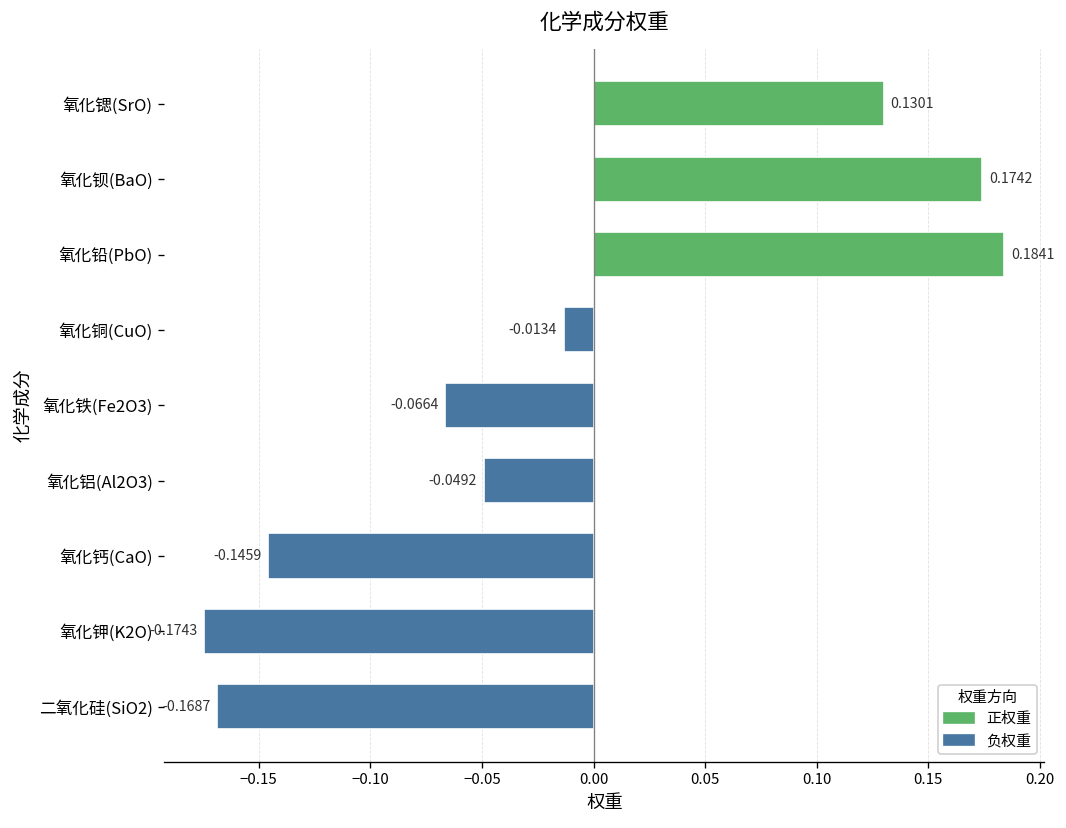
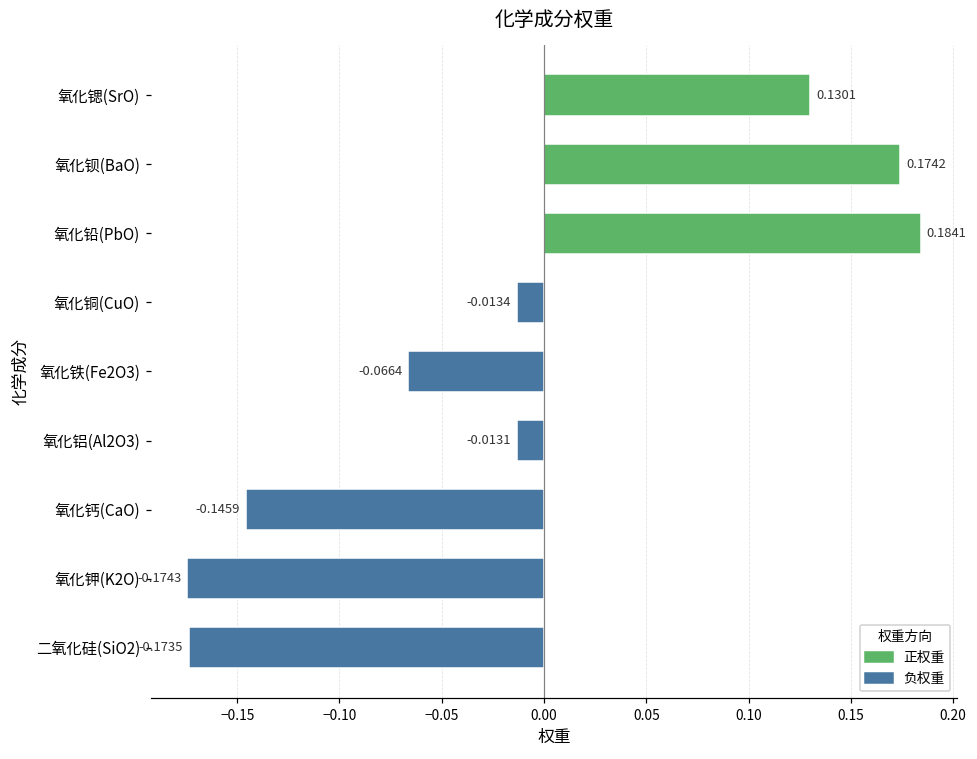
氧化铝(Al2O3): -0.0492 -> -0.0131
二氧化硅(SiO2): -0.1687 -> -0.1735
